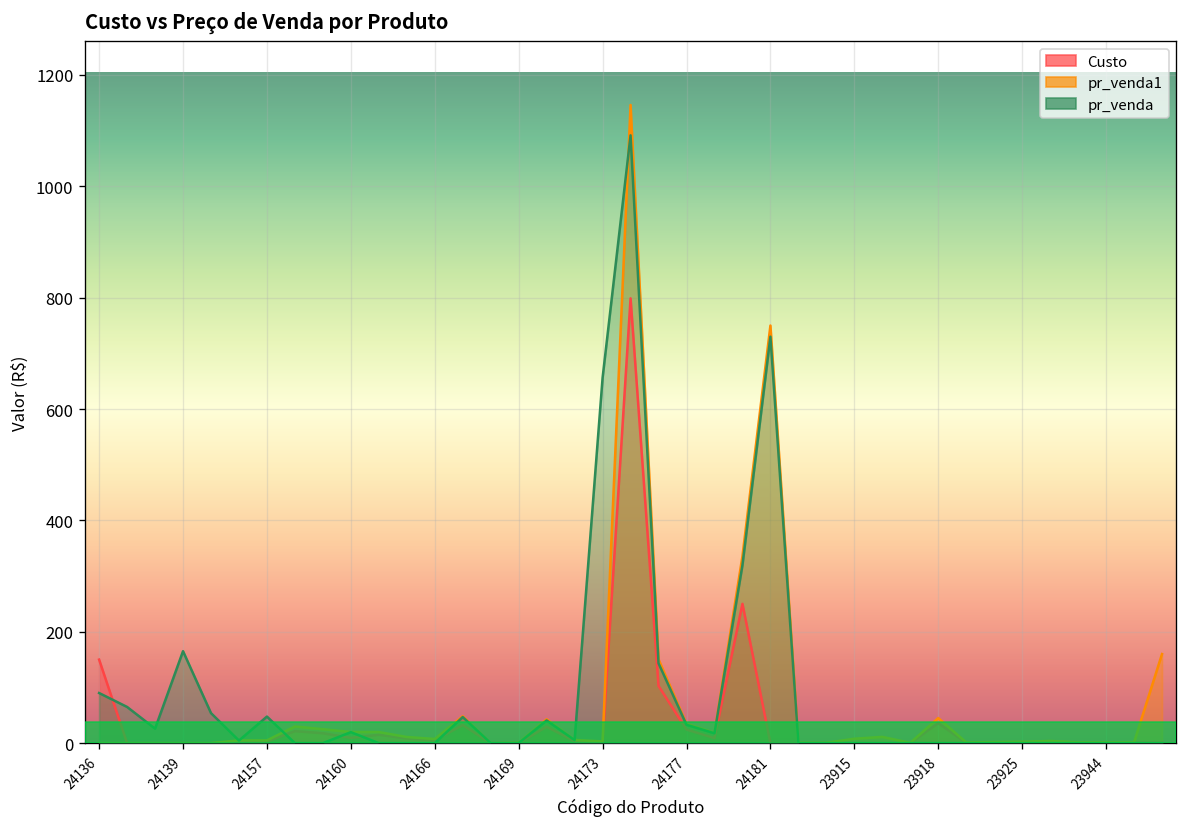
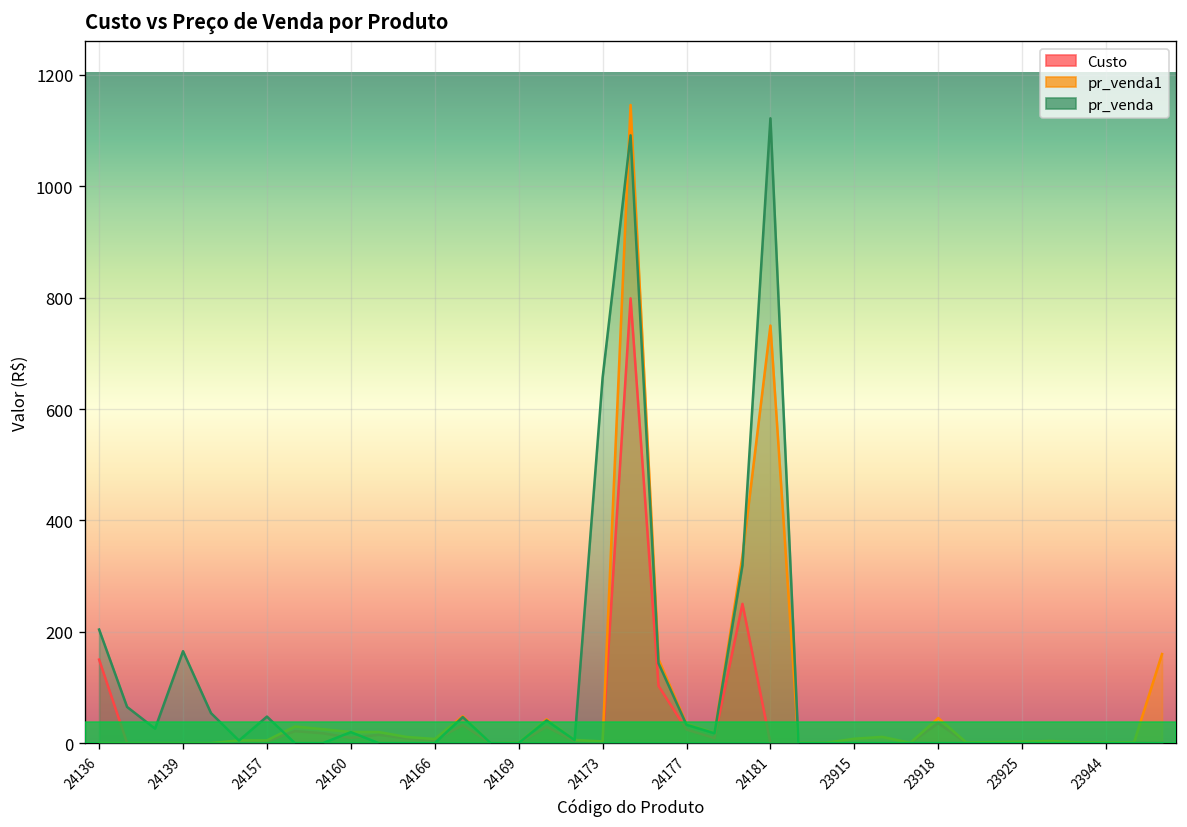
pr_venda, 24136: 90 -> 200
pr_venda, 24181: 730 -> 1120
